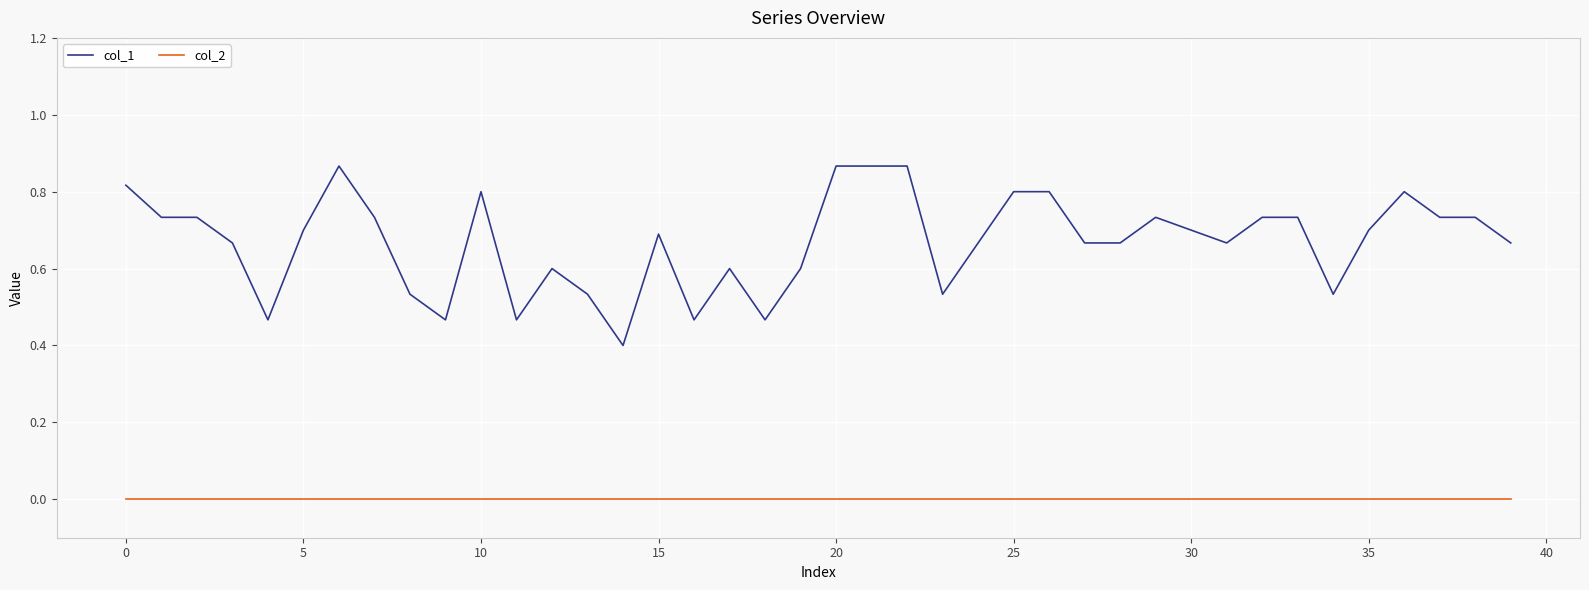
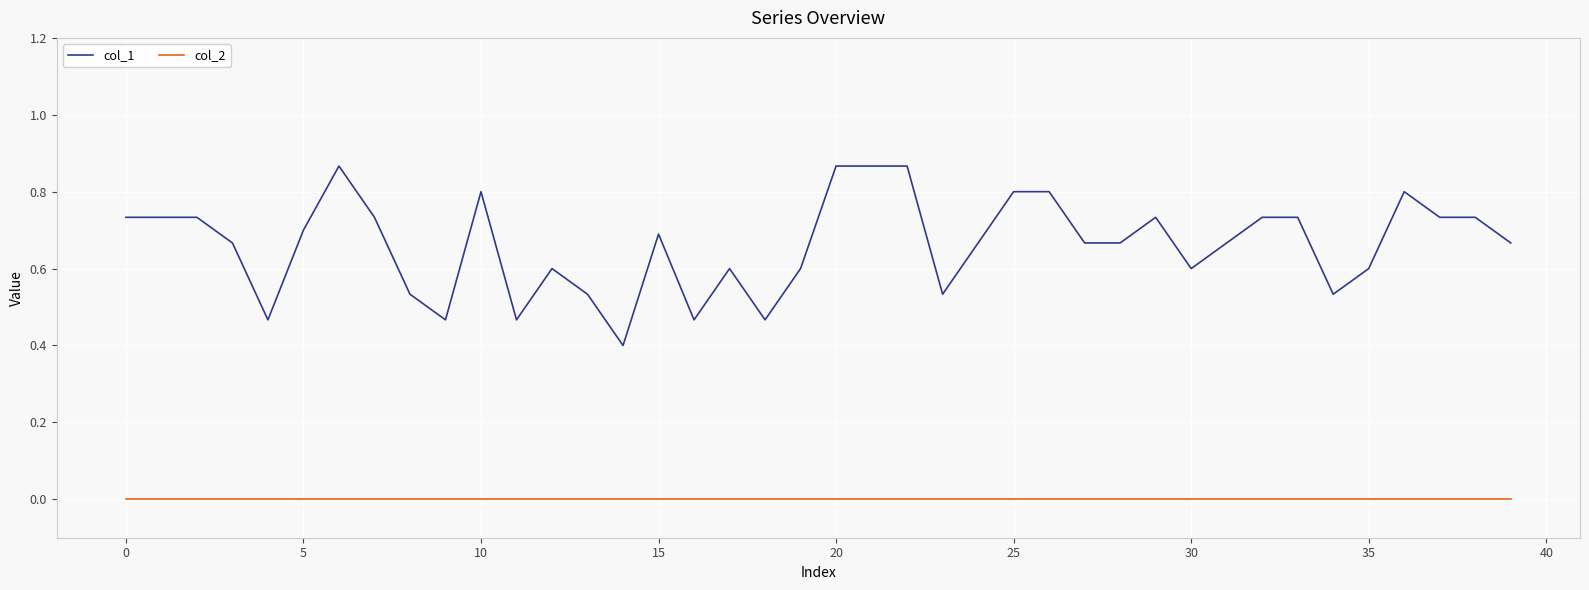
col_1, 0: 0.82 -> 0.73
col_1, 30: 0.7 -> 0.6
col_1, 35: 0.7 -> 0.6
